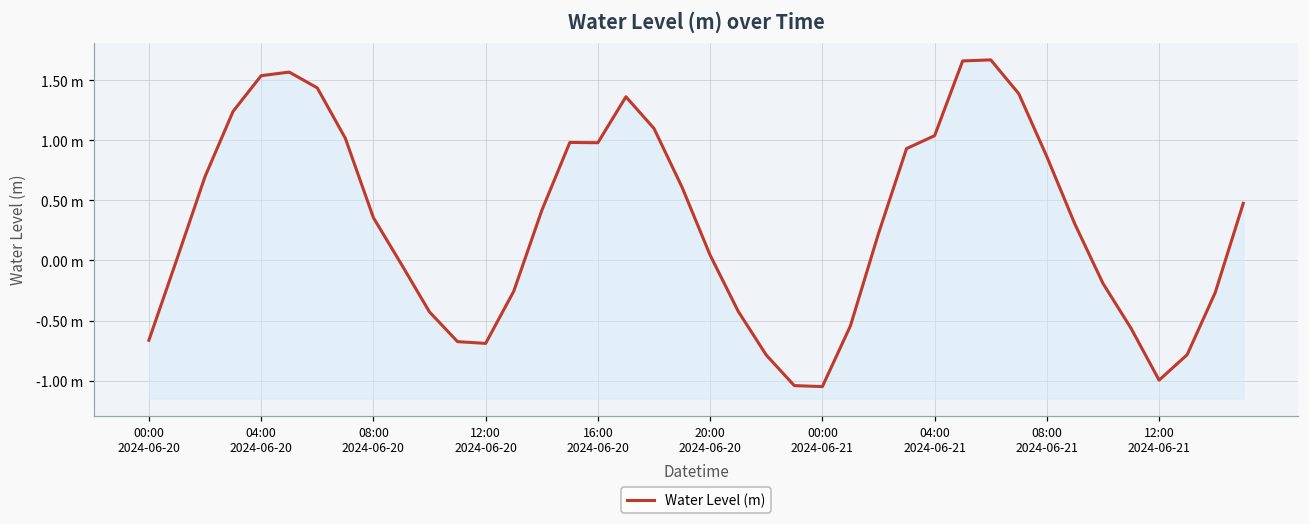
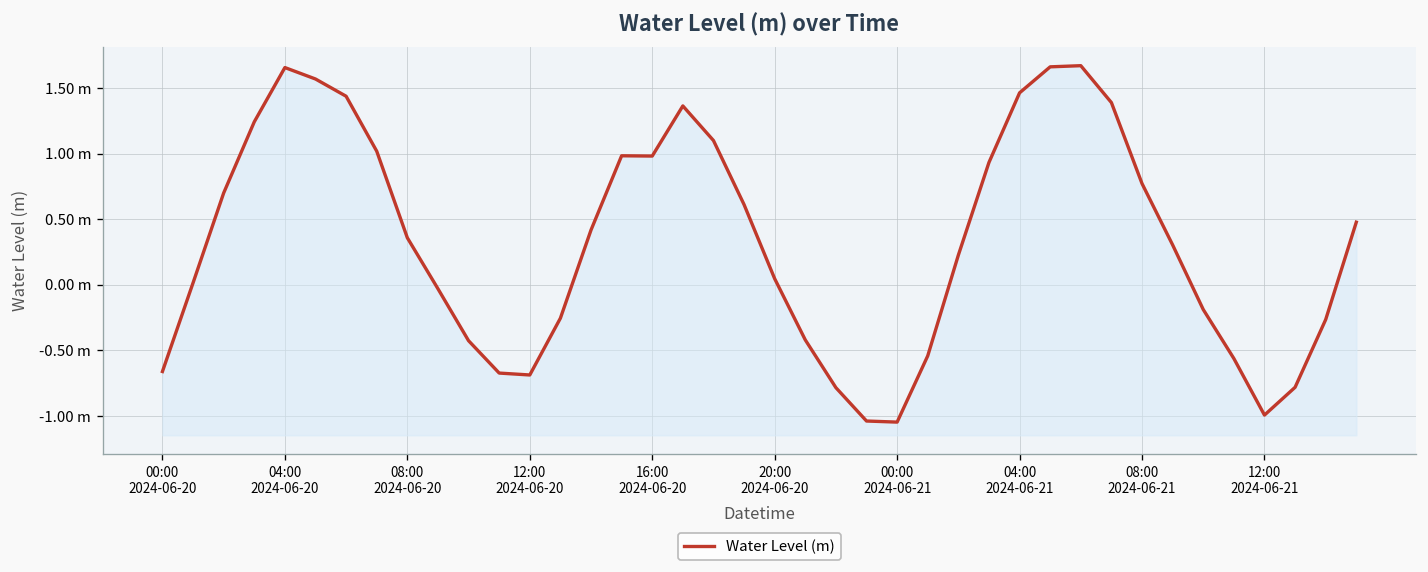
04:00 2024-06-20: 1.54 m -> 1.66 m
04:00 2024-06-21: 1.04 m -> 1.46 m
08:00 2024-06-21: 0.86 m -> 0.77 m
